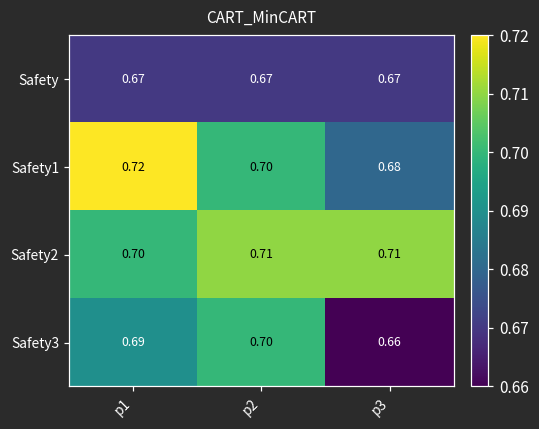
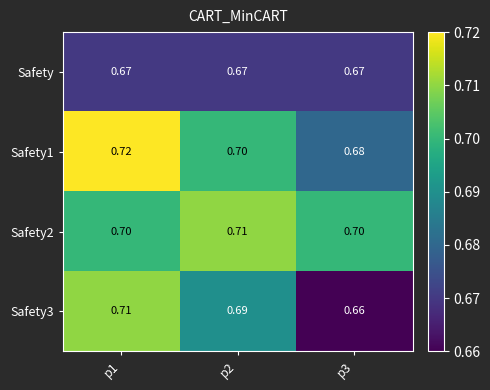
Safety2, p3: 0.71 -> 0.70
Safety3, p1: 0.69 -> 0.71
Safety3, p2: 0.70 -> 0.69
